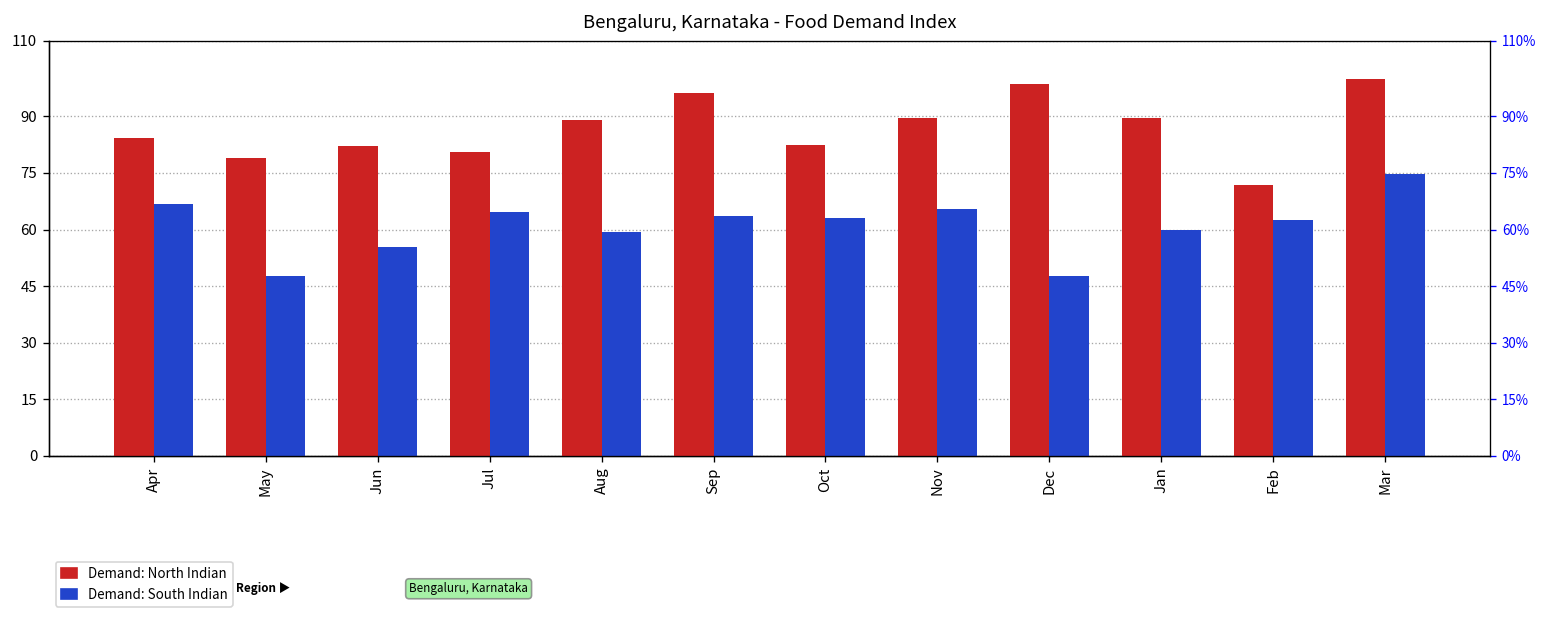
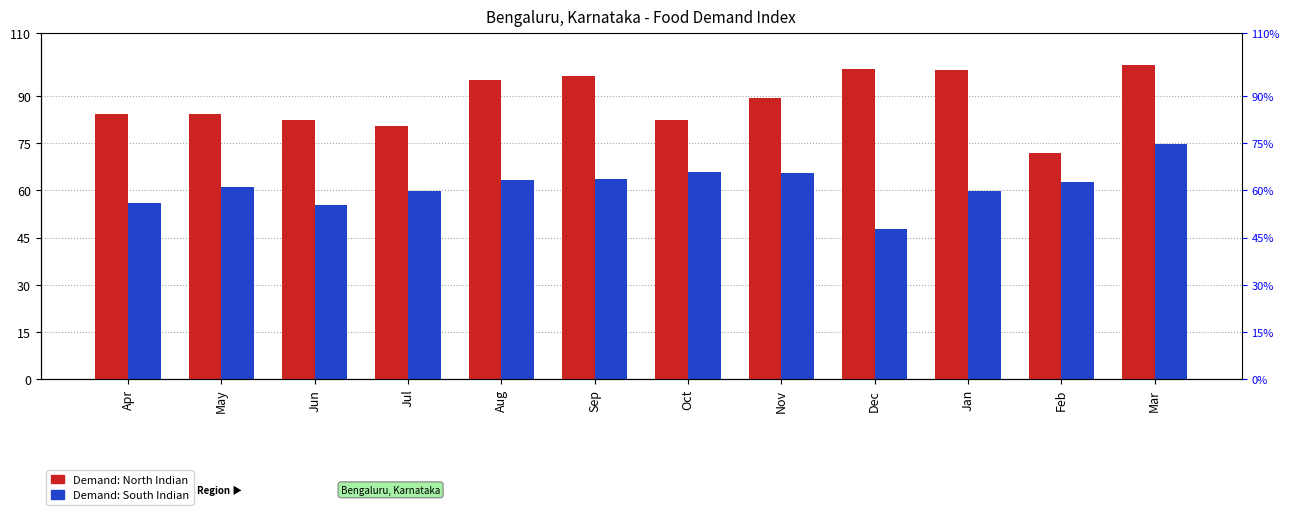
Demand: South Indian, Apr: 67 -> 56
Demand: North Indian, May: 79 -> 84
Demand: South Indian, May: 48 -> 61
Demand: South Indian, Jul: 65 -> 60
Demand: North Indian, Aug: 89 -> 95
Demand: South Indian, Aug: 59 -> 63
Demand: South Indian, Oct: 63 -> 66
Demand: North Indian, Jan: 90 -> 98
